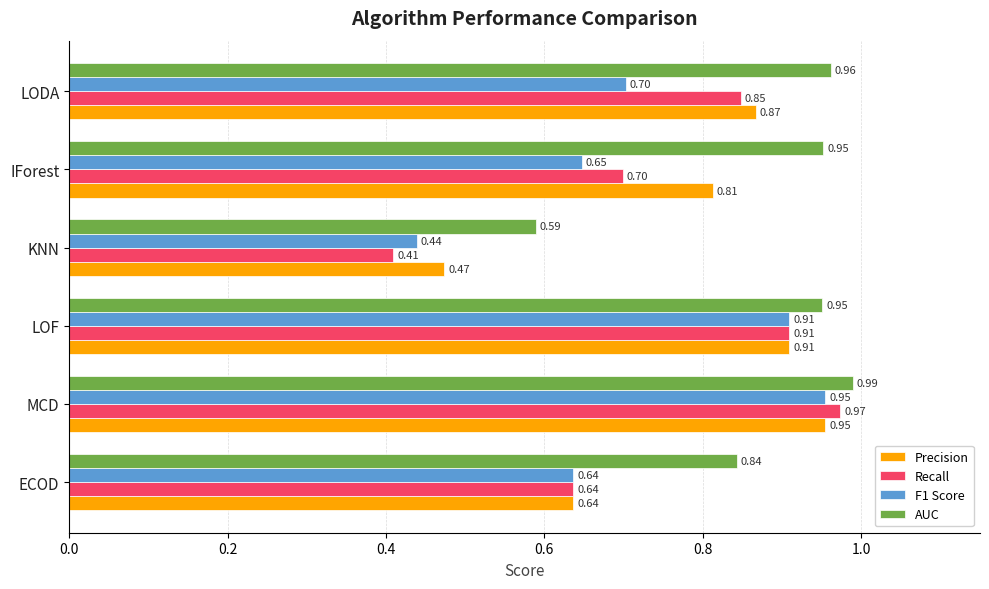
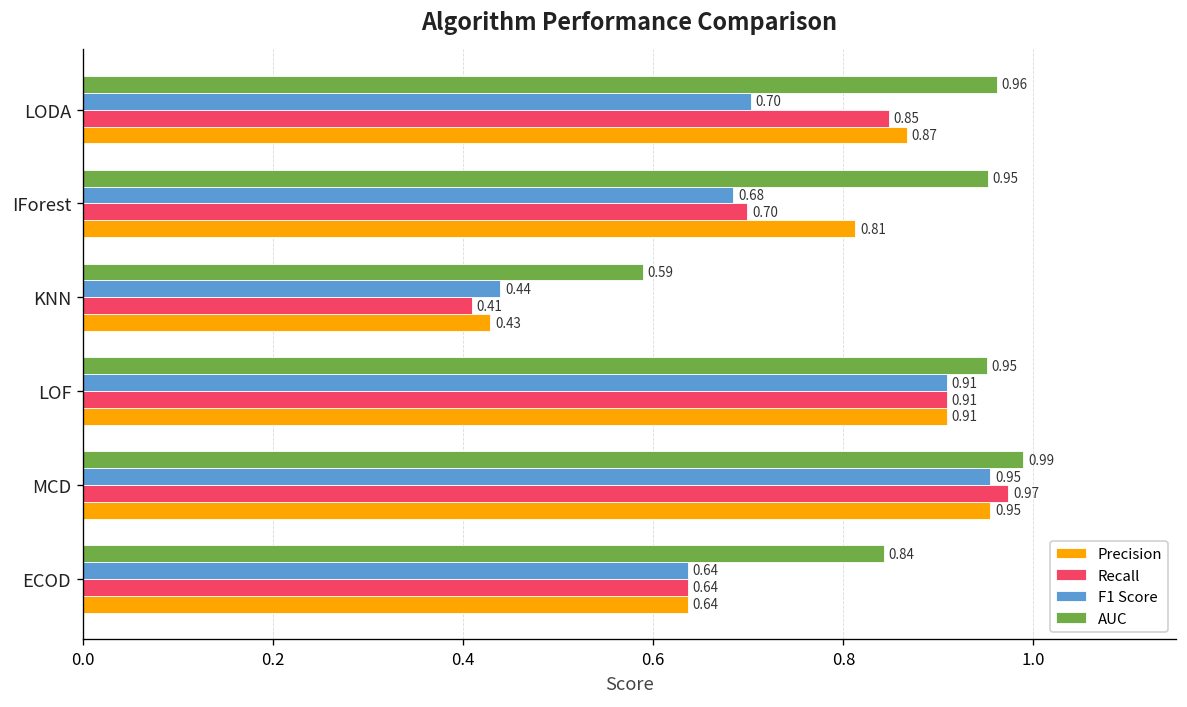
F1 Score, IForest: 0.65 -> 0.68
Precision, KNN: 0.47 -> 0.43
